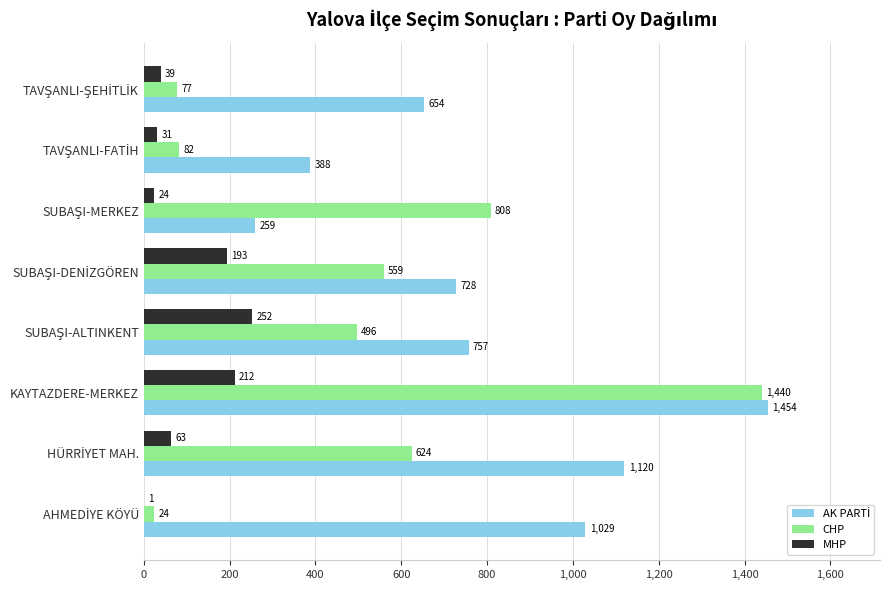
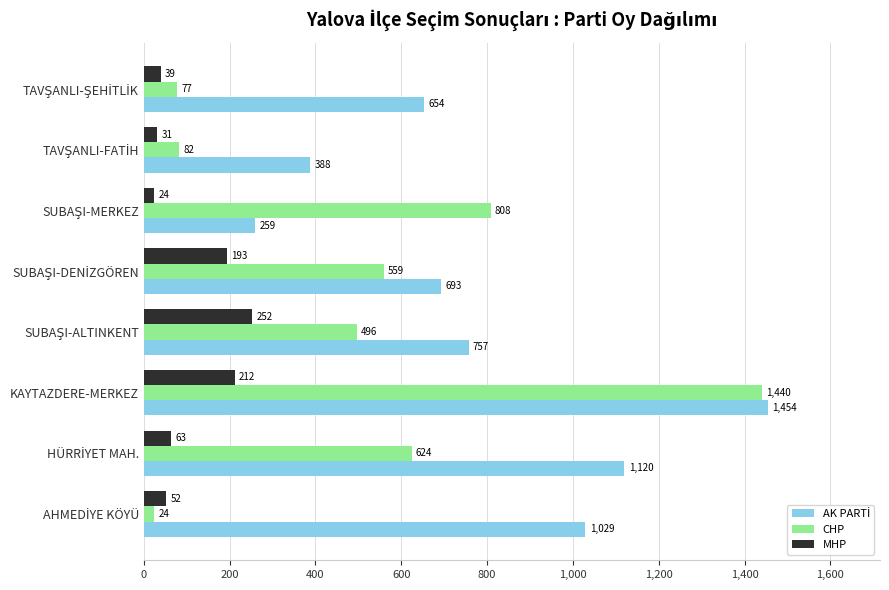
AK PARTİ, SUBAŞI-DENİZGÖREN: 728 -> 693
MHP, AHMEDİYE KÖYÜ: 1 -> 52
